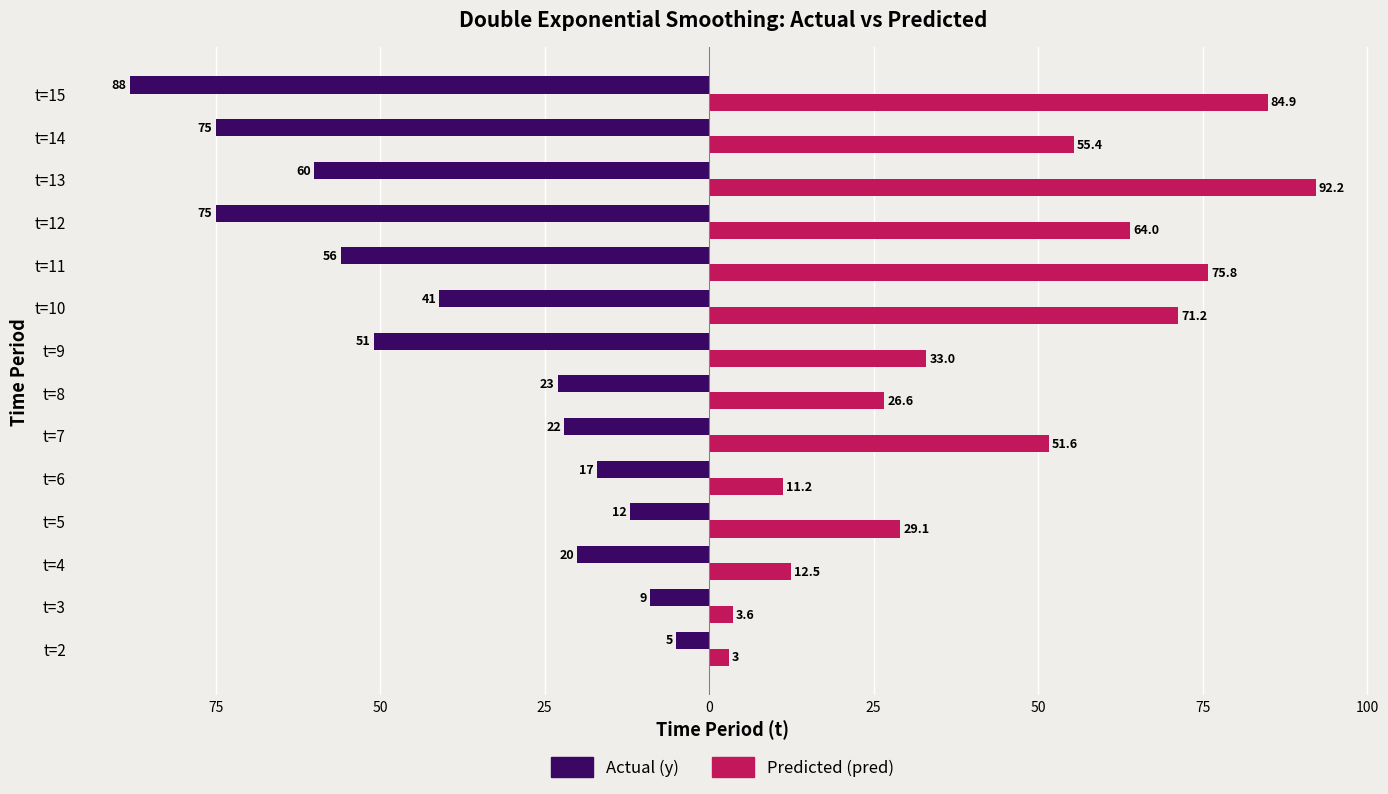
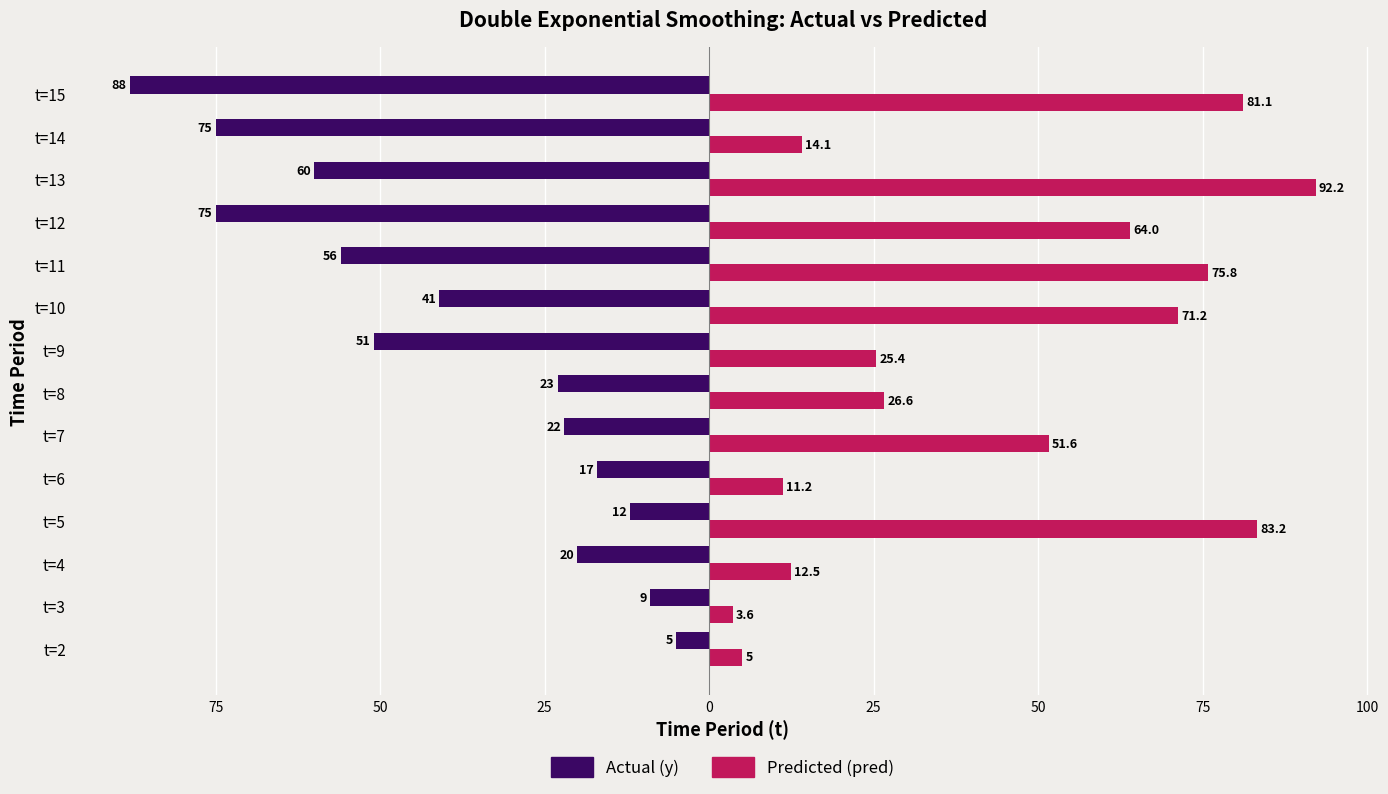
Predicted (pred), t=15: 84.9 -> 81.1
Predicted (pred), t=14: 55.4 -> 14.1
Predicted (pred), t=9: 33.0 -> 25.4
Predicted (pred), t=5: 29.1 -> 83.2
Predicted (pred), t=2: 3 -> 5
